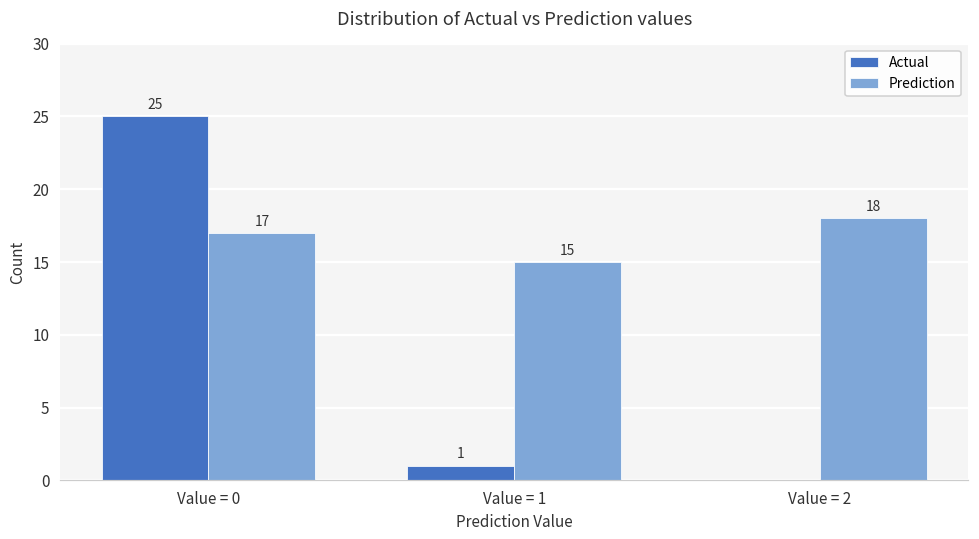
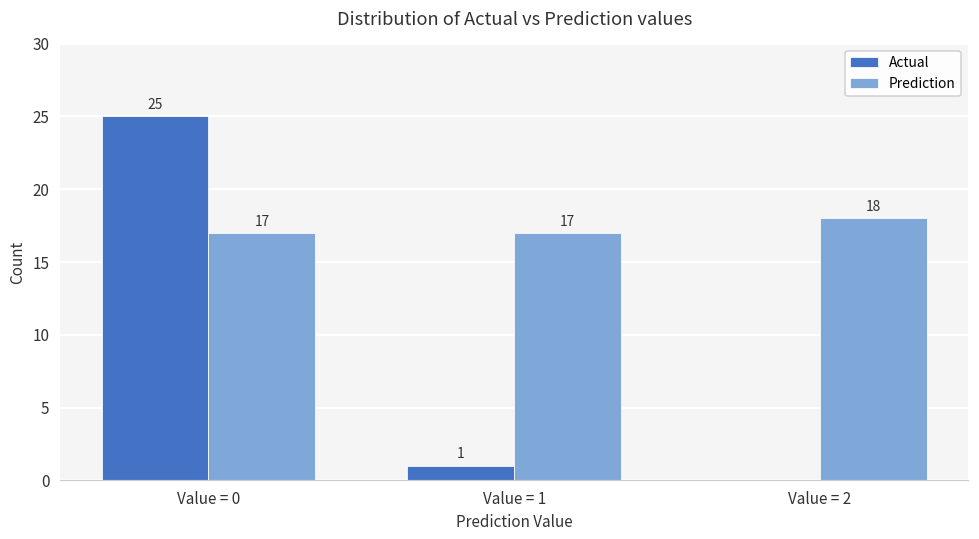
Prediction, Value = 1: 15 -> 17
